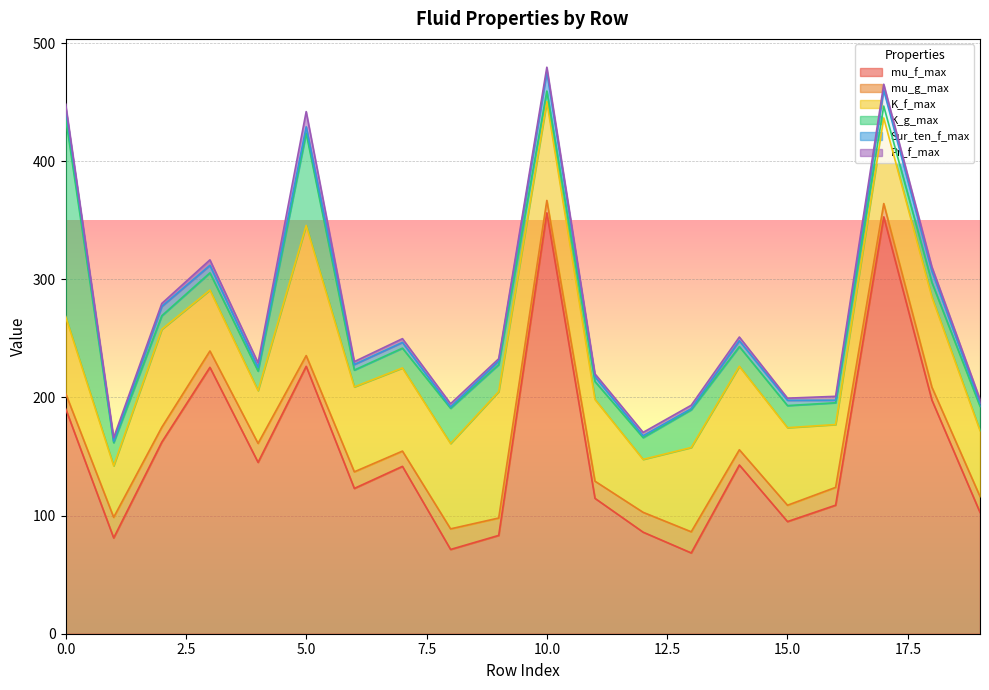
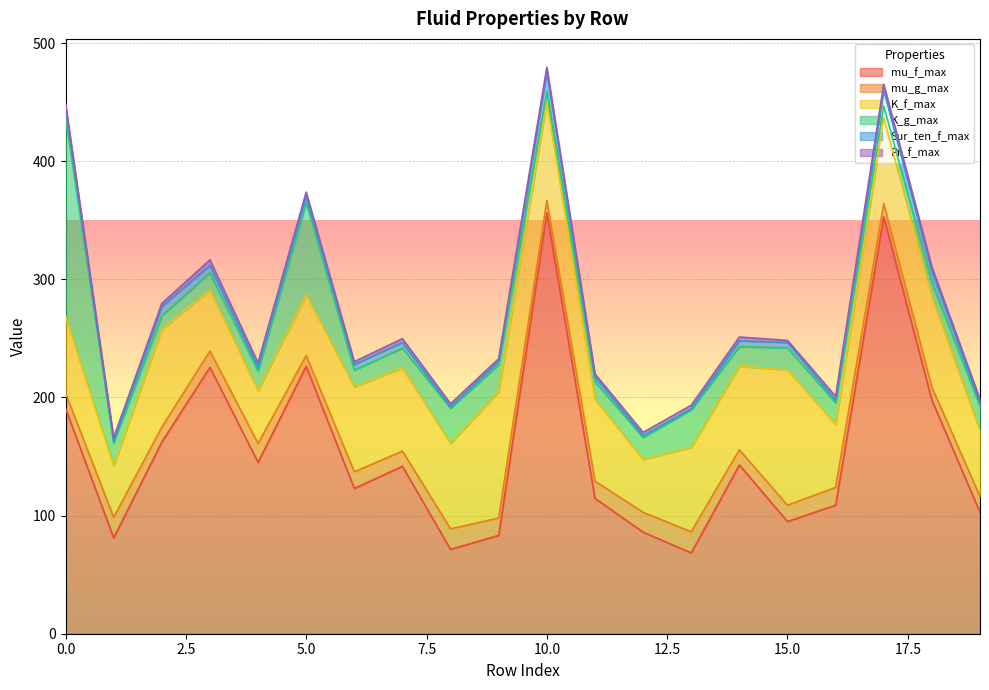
K_f_max, 5.0: 110 -> 51
Pr_f_max, 5.0: 13 -> 3
K_f_max, 15.0: 66 -> 115
